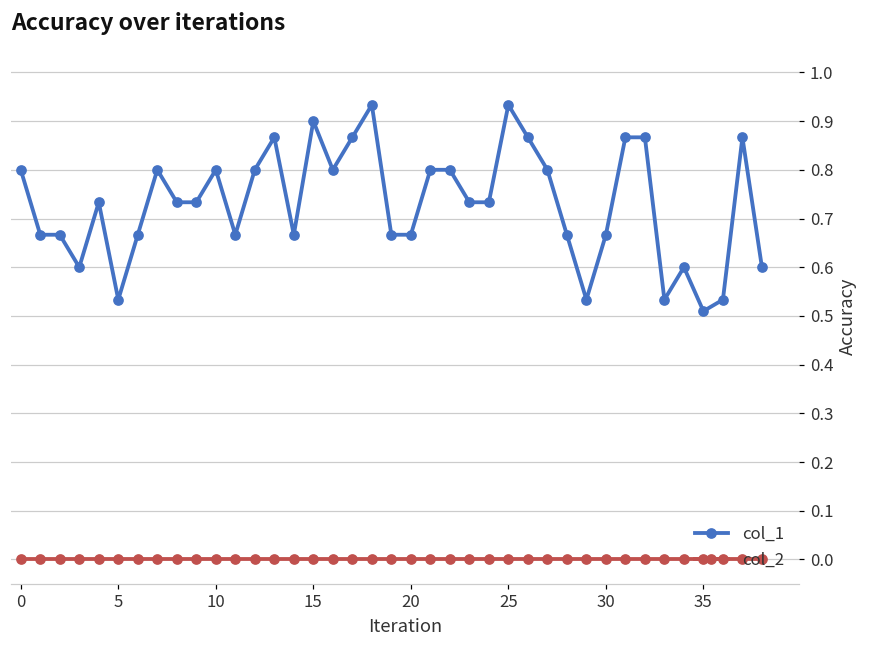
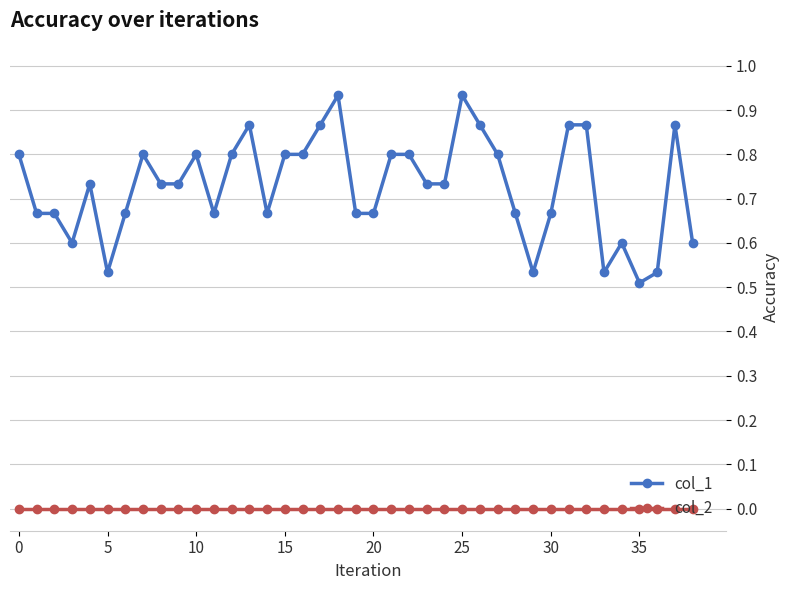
col_1, 15: 0.9 -> 0.8
